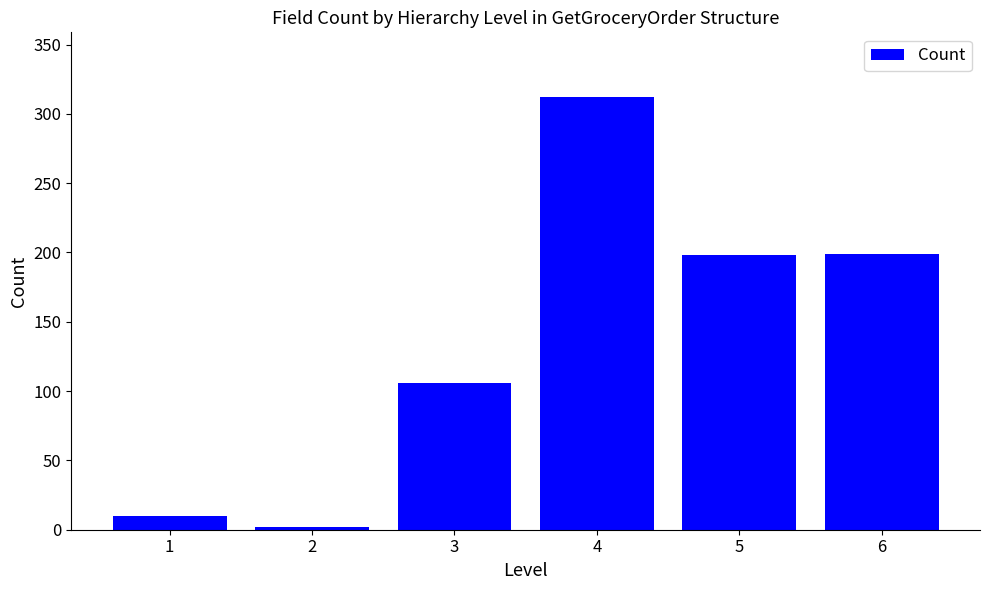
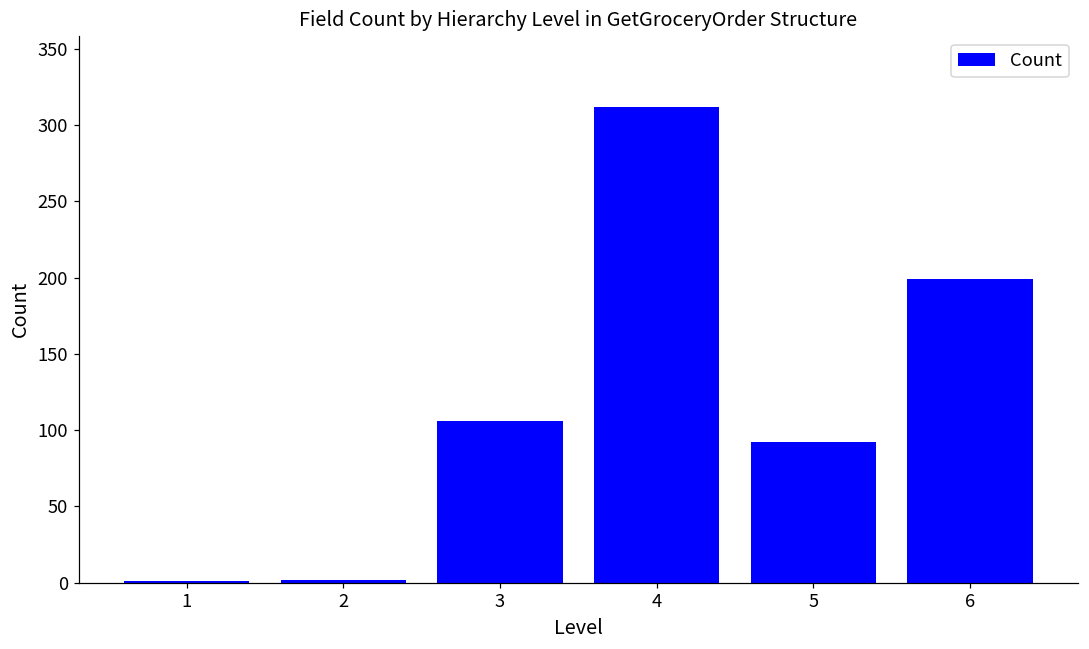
1: 10 -> 1
5: 198 -> 92
